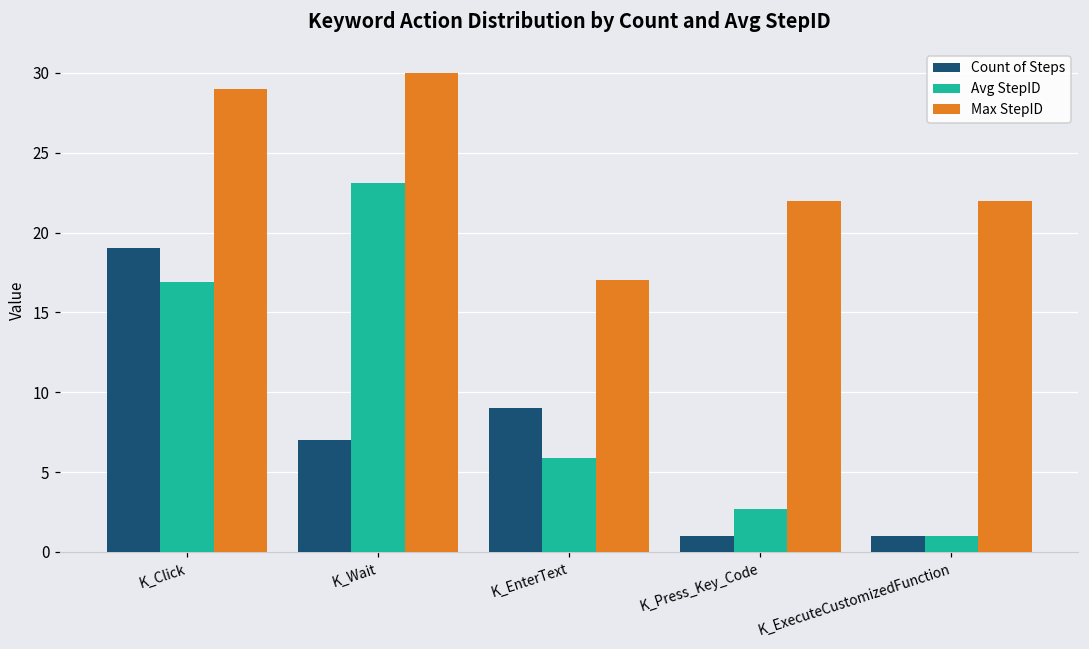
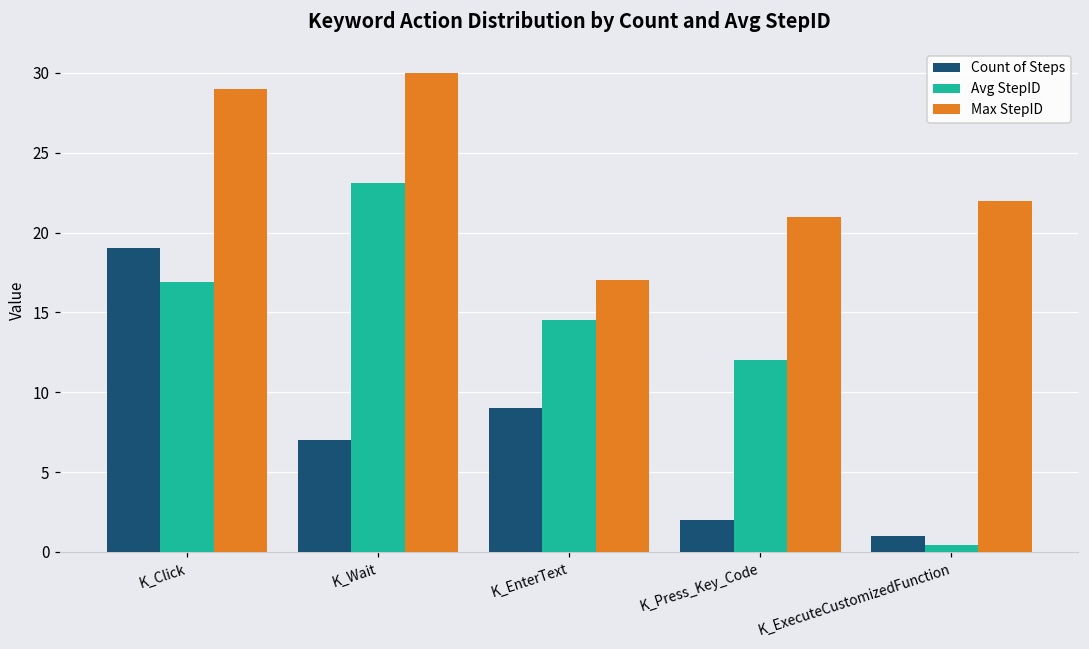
Avg StepID, K_EnterText: 5.9 -> 14.5
Count of Steps, K_Press_Key_Code: 1 -> 2
Avg StepID, K_Press_Key_Code: 2.7 -> 12.0
Max StepID, K_Press_Key_Code: 22 -> 21
Avg StepID, K_ExecuteCustomizedFunction: 1.0 -> 0.4
